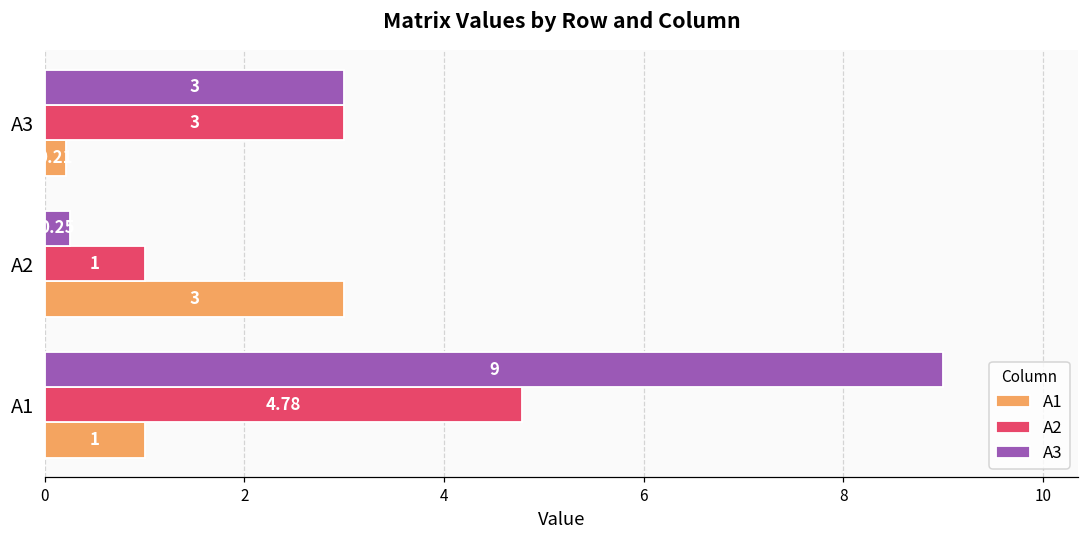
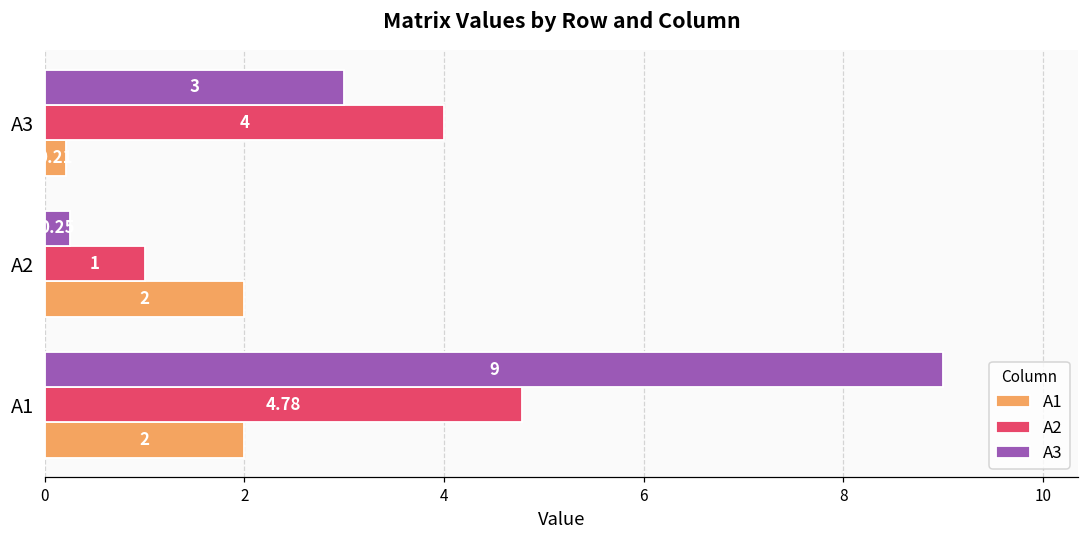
A2, A3: 3 -> 4
A1, A2: 3 -> 2
A1, A1: 1 -> 2
